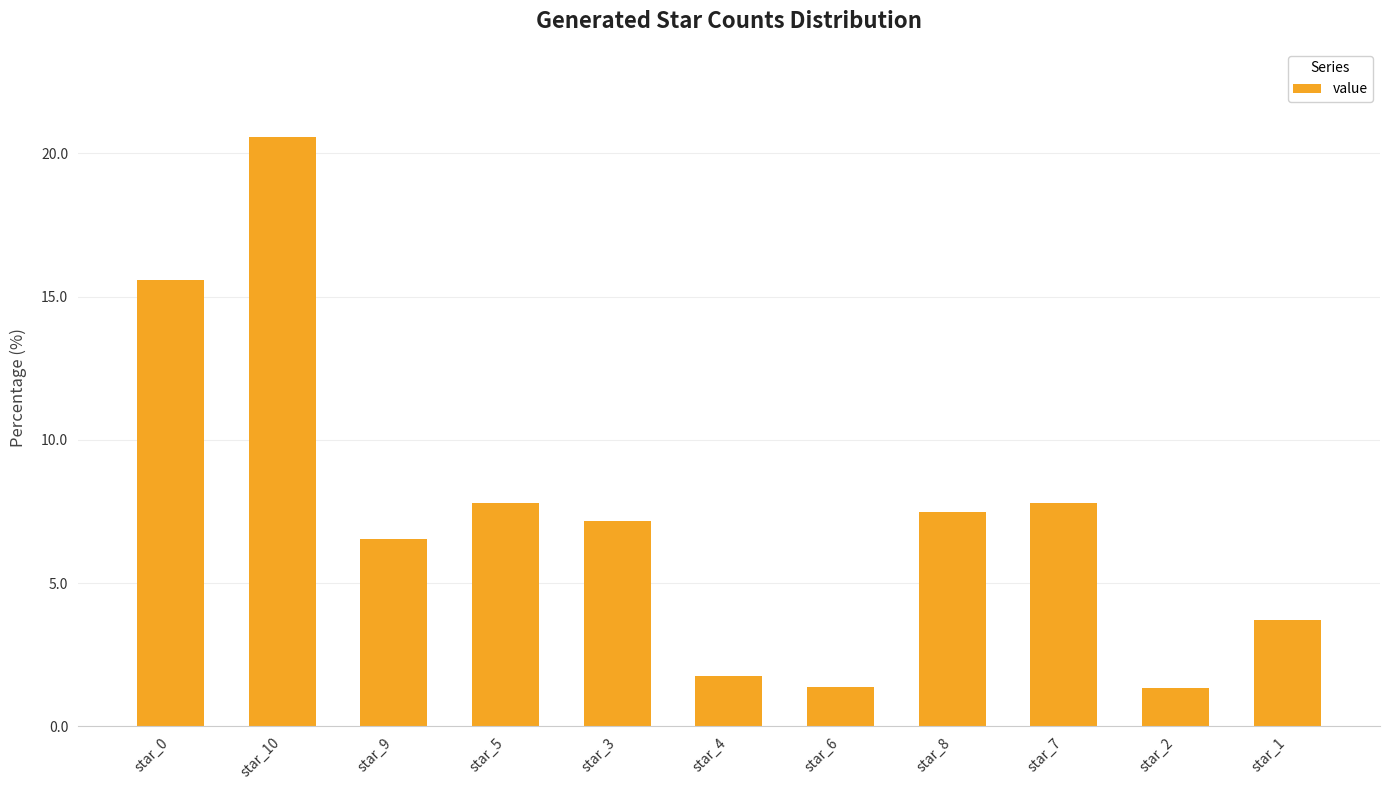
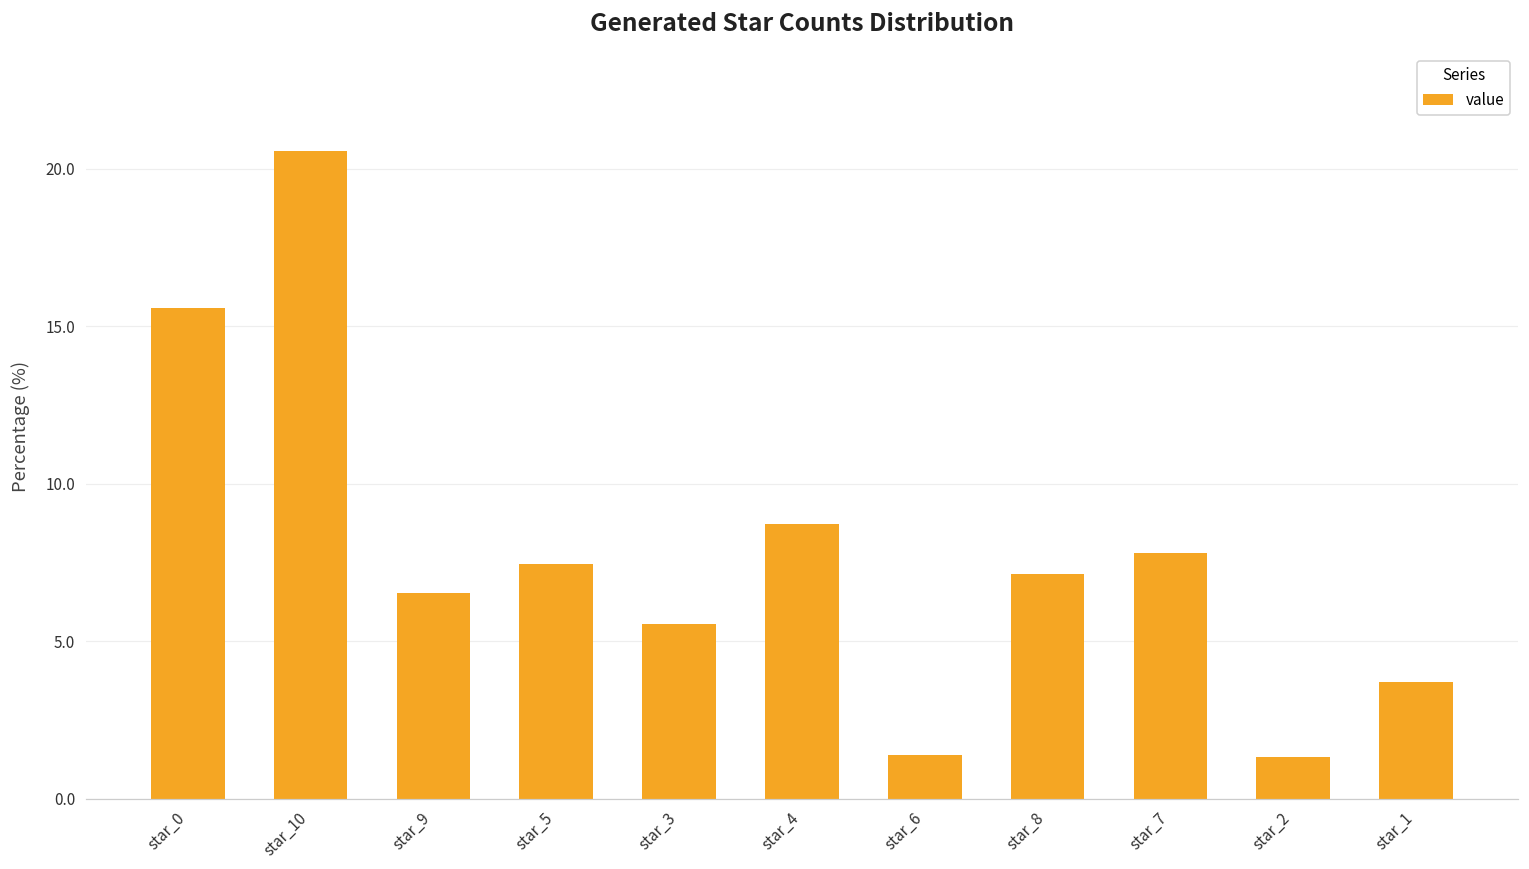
star_5: 7.8 -> 7.5
star_3: 7.2 -> 5.5
star_4: 1.7 -> 8.7
star_8: 7.5 -> 7.1
